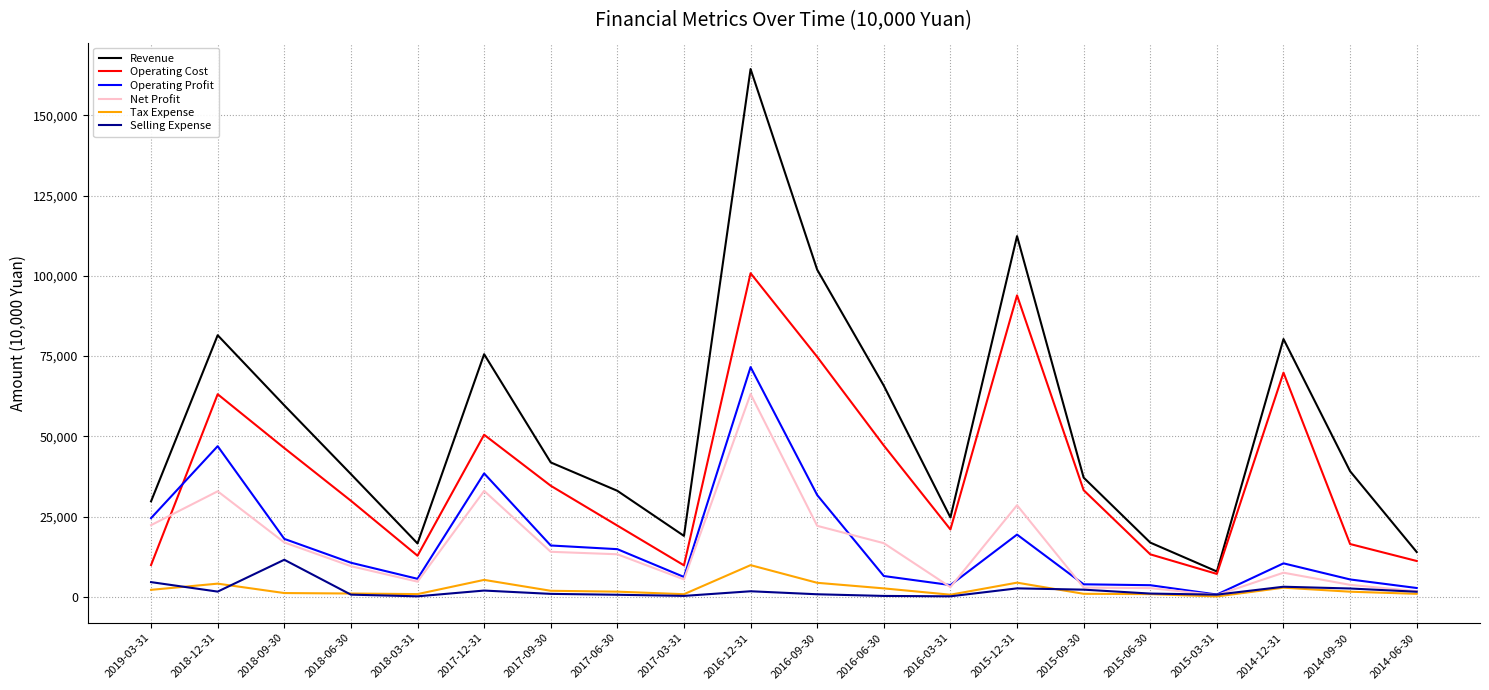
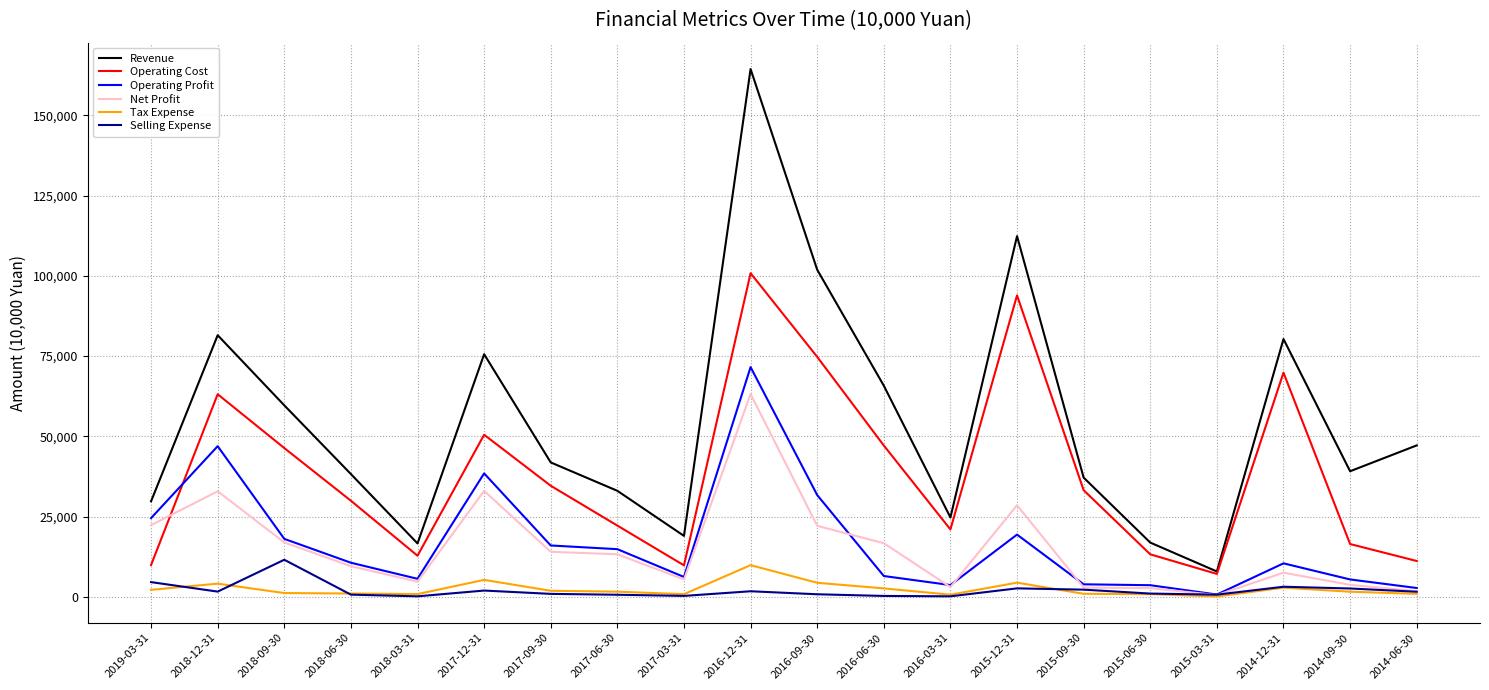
Revenue, 2014-06-30: 14,000 -> 47,000
